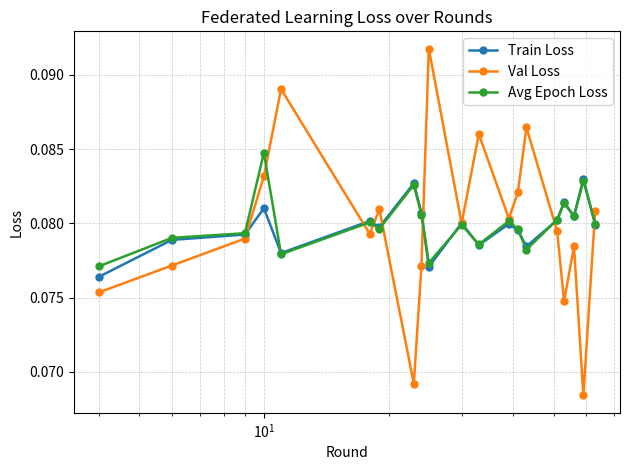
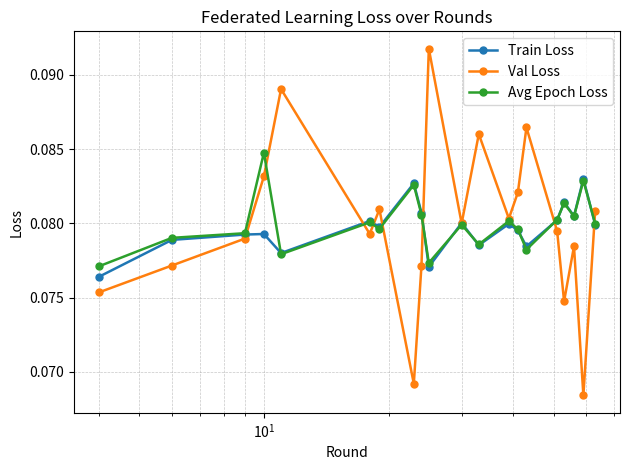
Train Loss, 10^1: 0.0810 -> 0.0793
